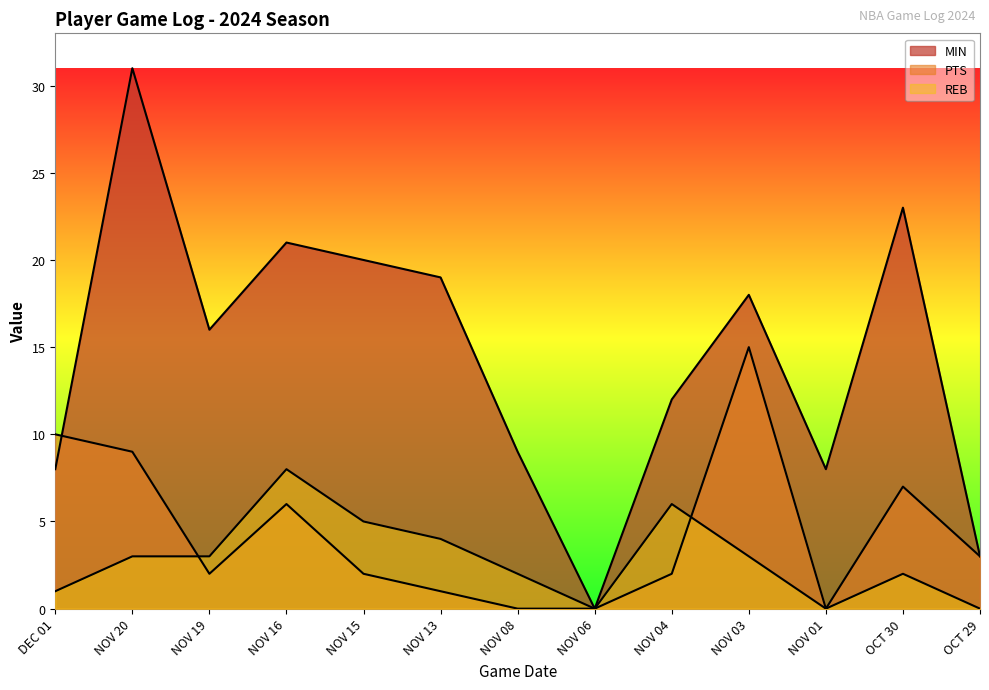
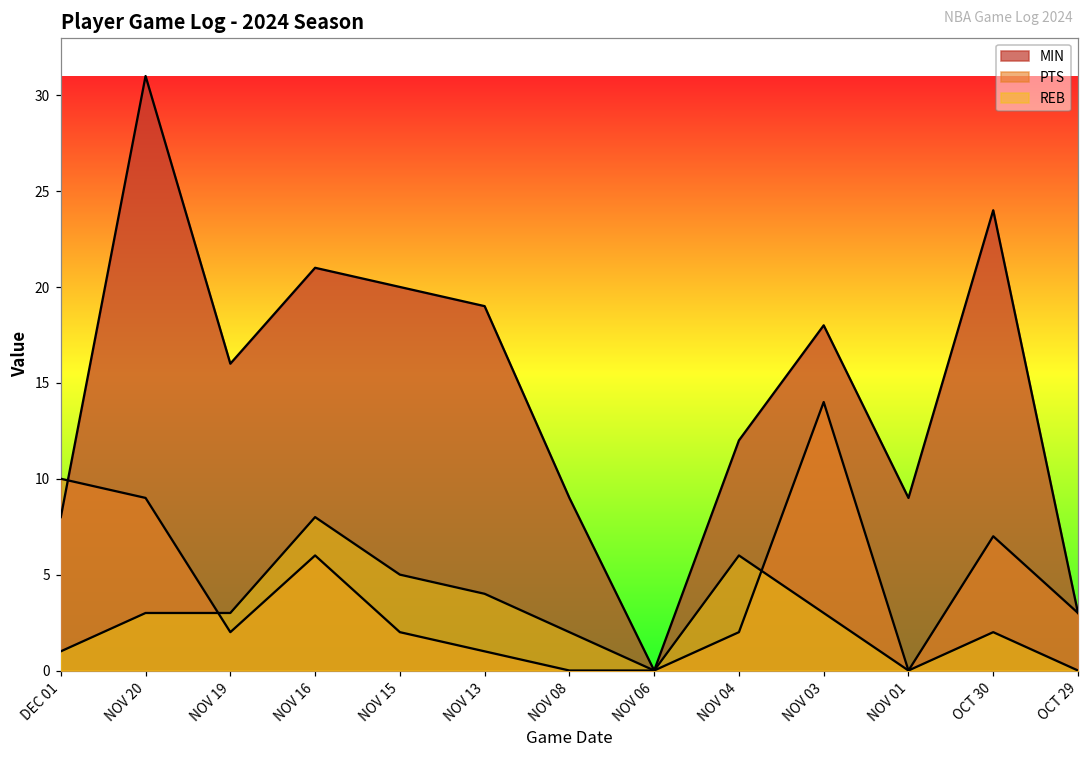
PTS, NOV 03: 15 -> 14
MIN, NOV 01: 8 -> 9
MIN, OCT 30: 23 -> 24
